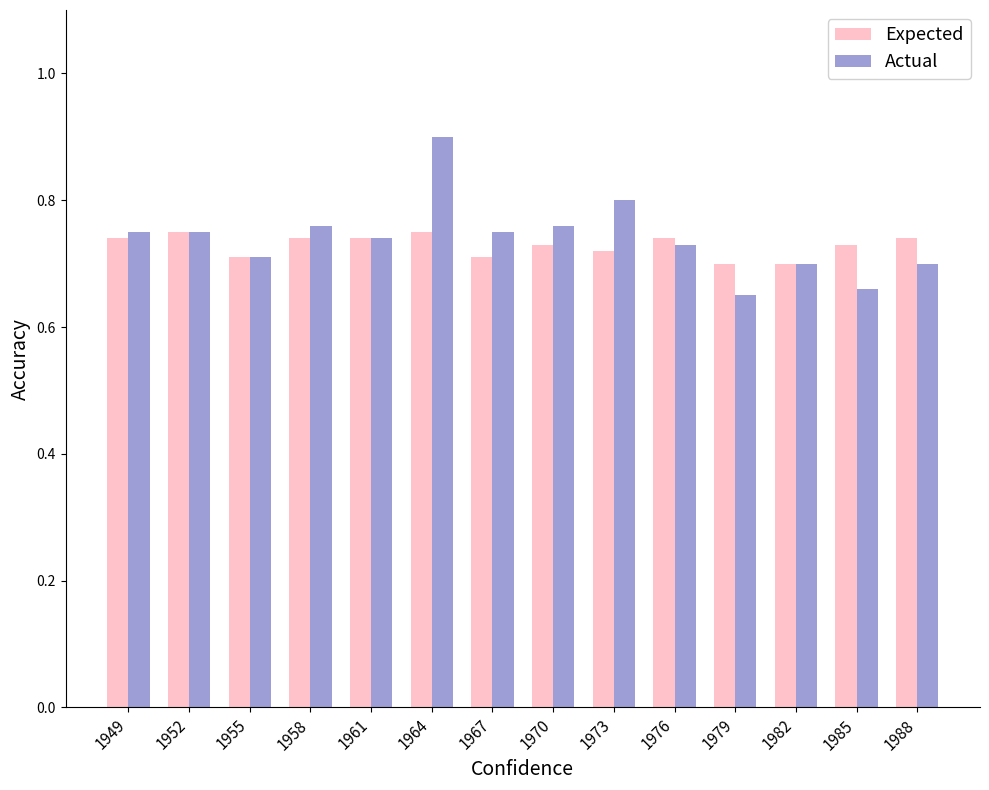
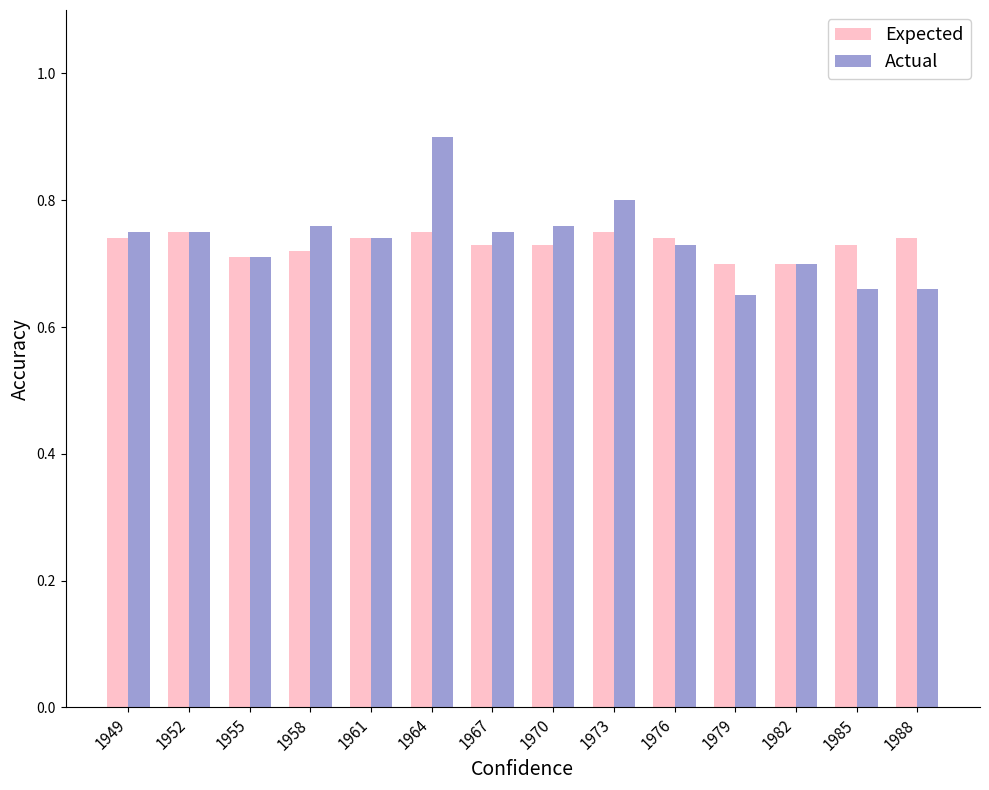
Expected, 1958: 0.74 -> 0.72
Expected, 1967: 0.71 -> 0.73
Expected, 1973: 0.72 -> 0.75
Actual, 1988: 0.70 -> 0.66
